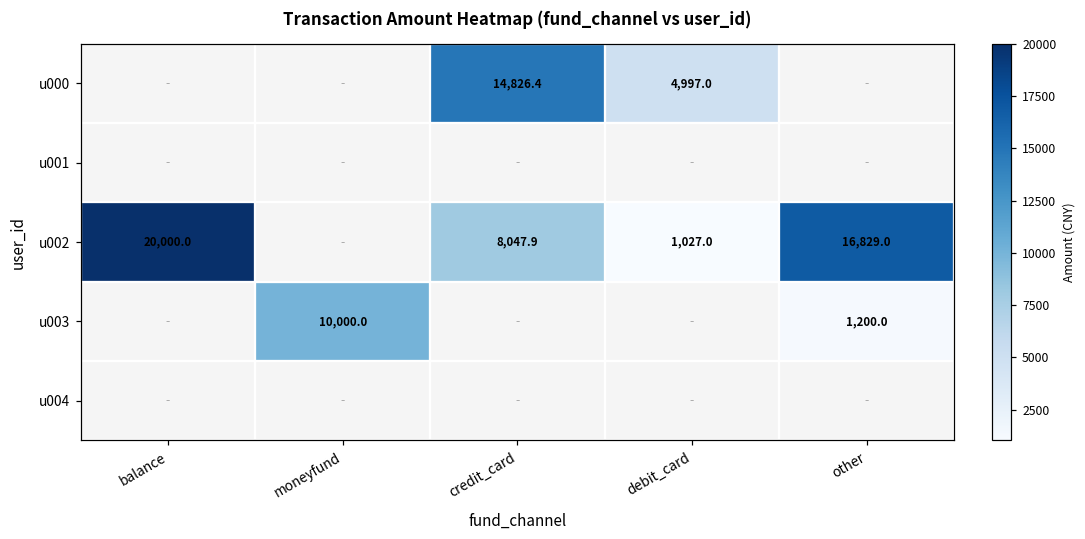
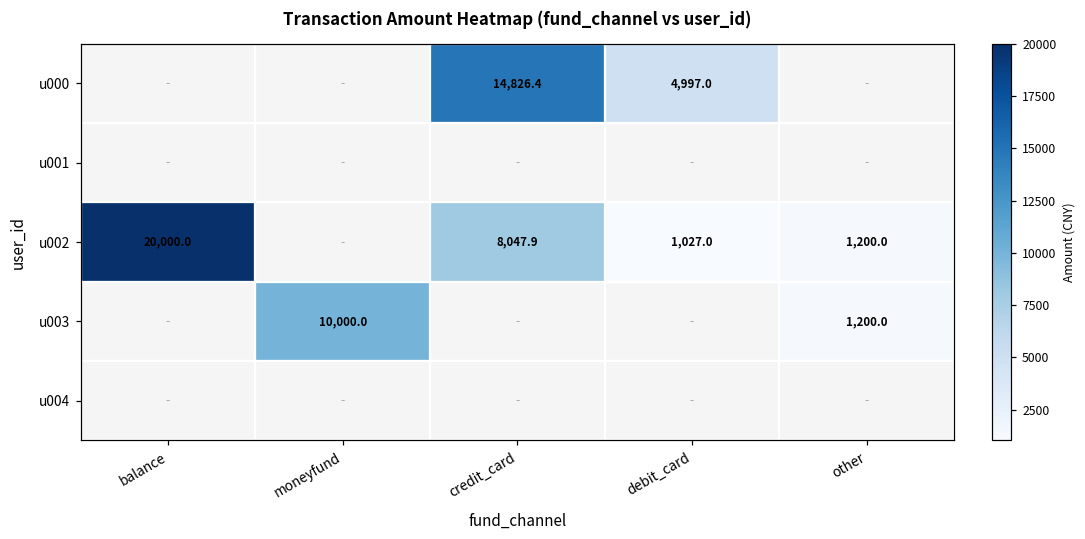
u002, other: 16,829.0 -> 1,200.0
